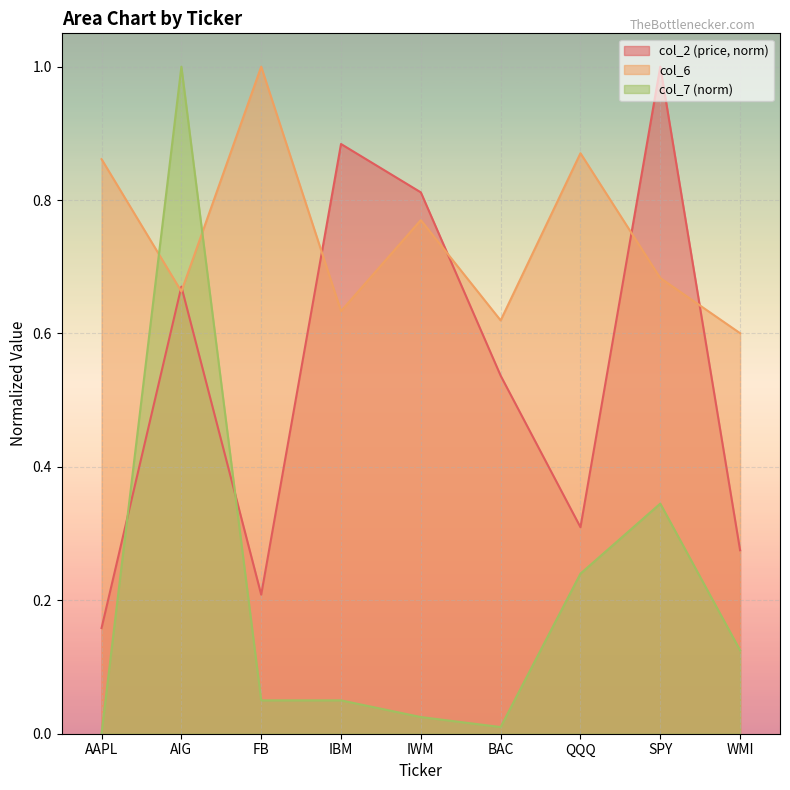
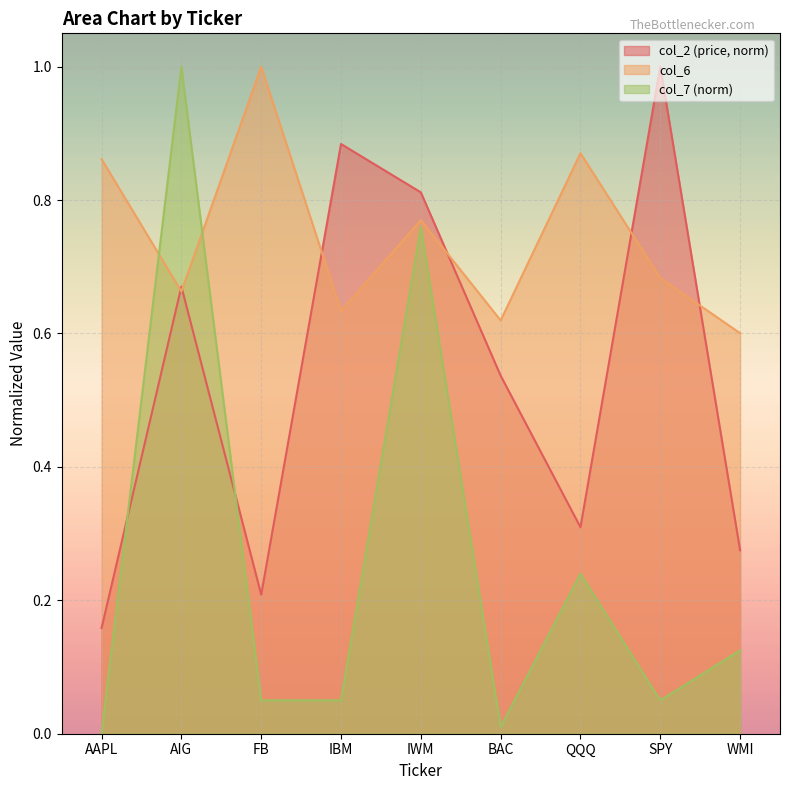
col_7 (norm), IWM: 0.03 -> 0.76
col_7 (norm), SPY: 0.35 -> 0.05
